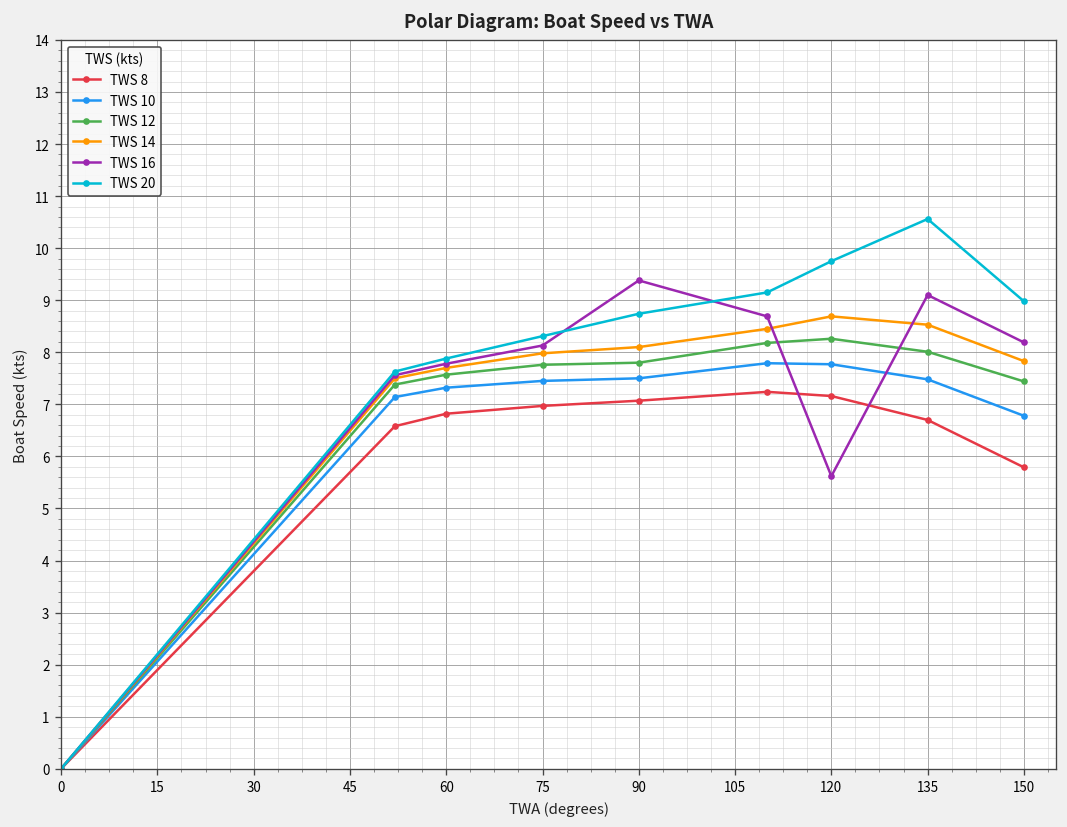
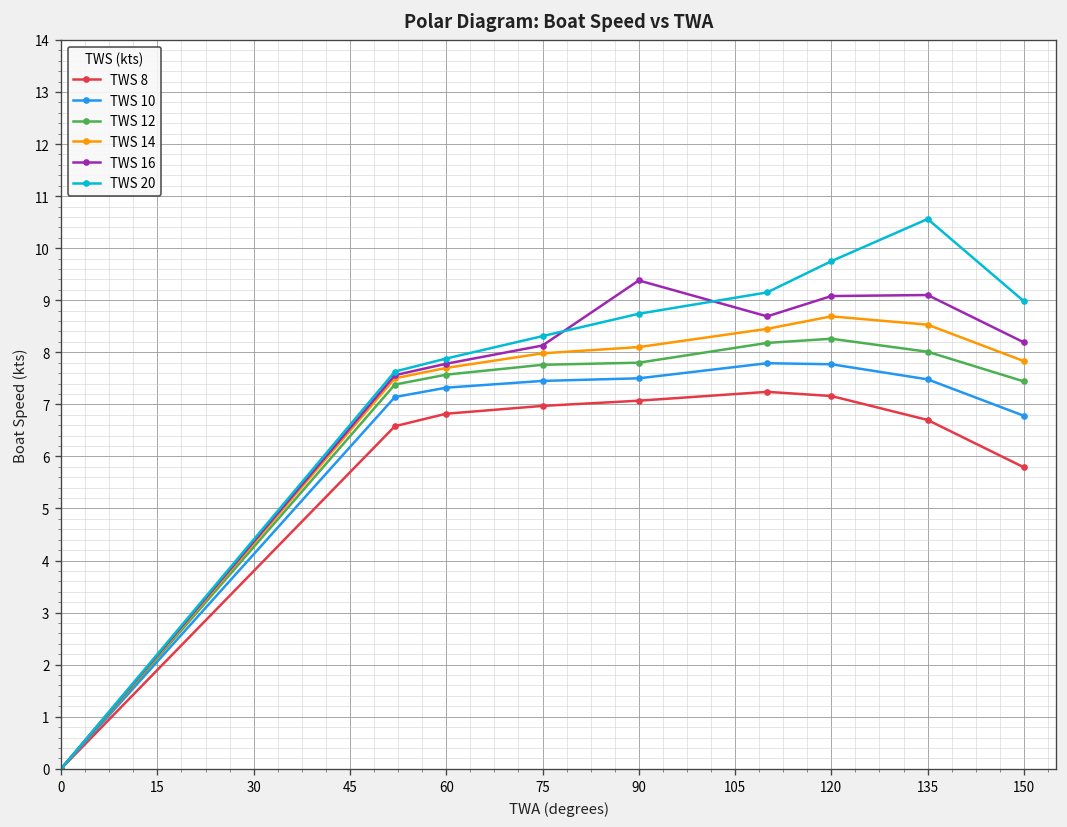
TWS 16, 120: 5.6 -> 9.1
